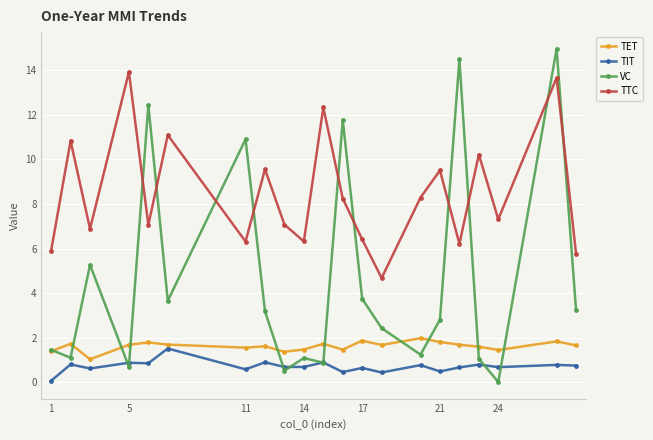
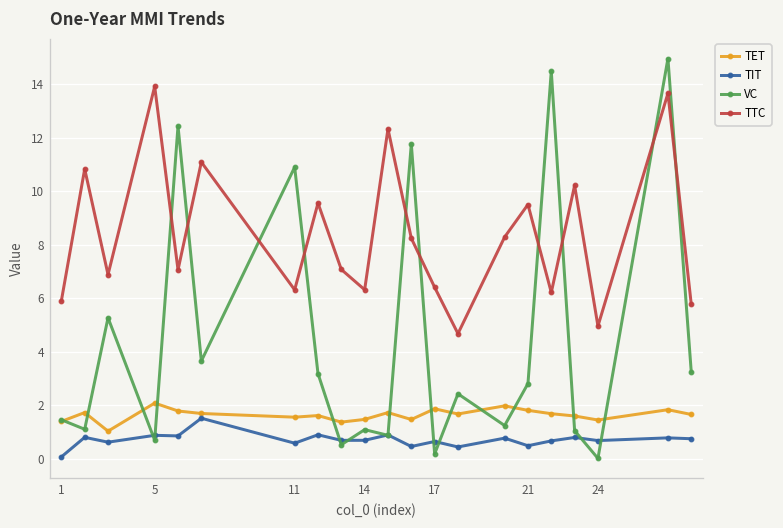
TET, 5: 1.7 -> 2.1
VC, 17: 3.7 -> 0.2
TTC, 24: 7.3 -> 5.0
